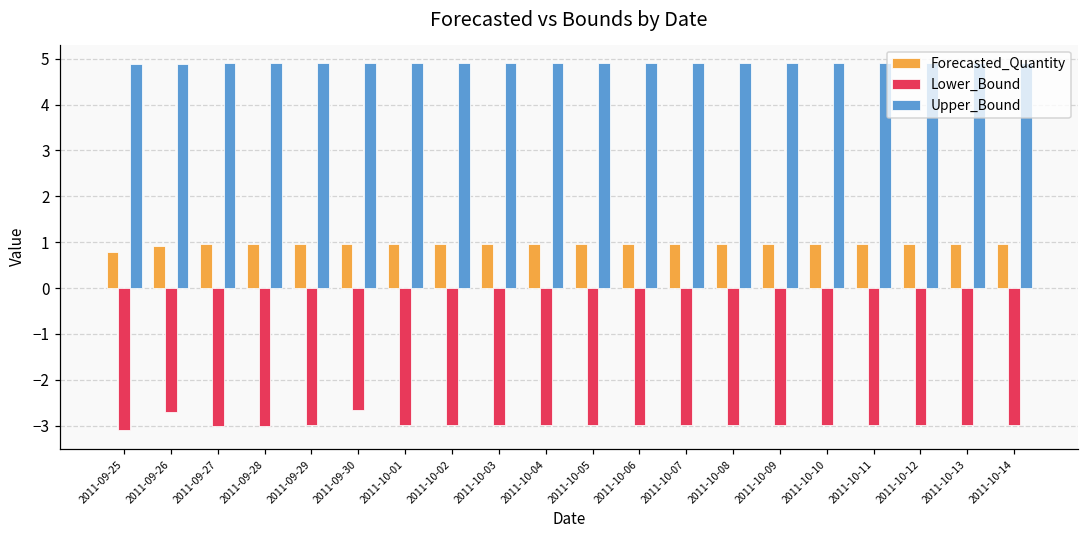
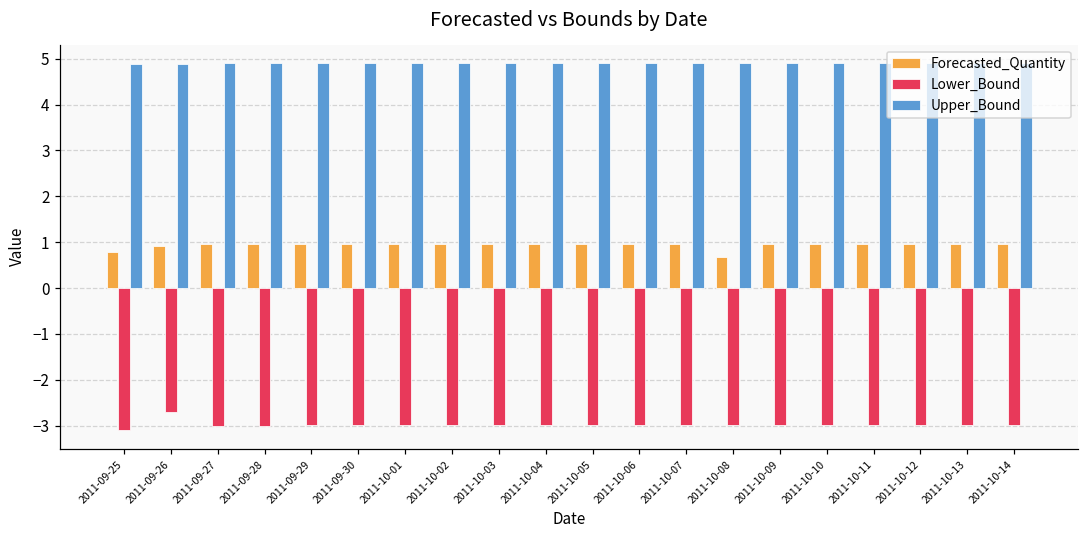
Lower_Bound, 2011-09-30: -2.7 -> -3.0
Forecasted_Quantity, 2011-10-08: 1.0 -> 0.7
